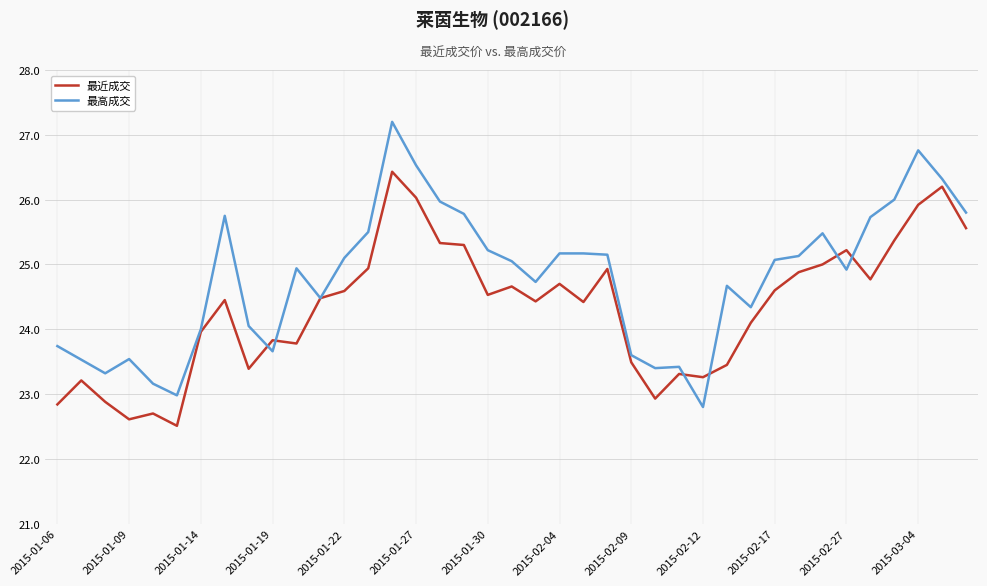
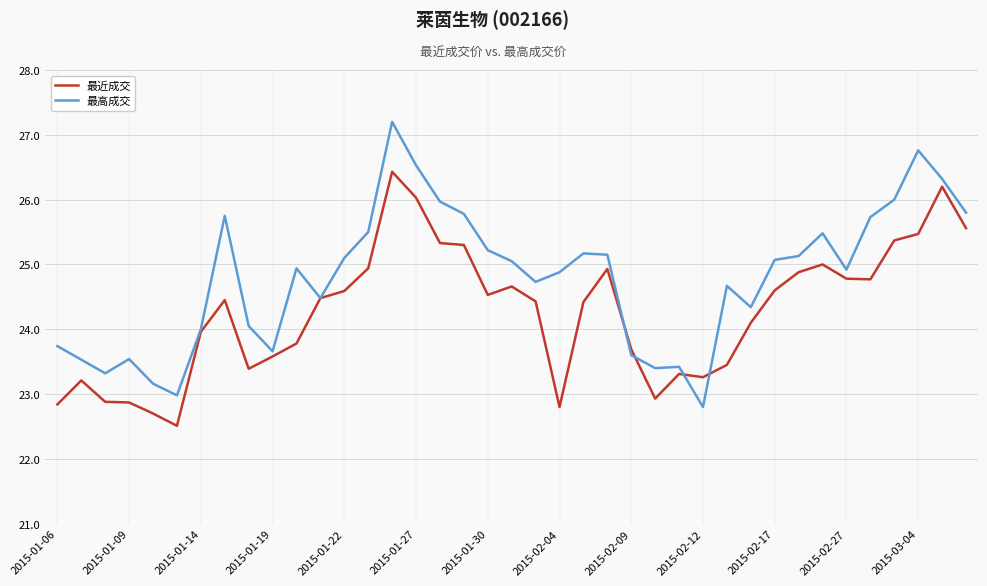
最近成交, 2015-01-09: 22.6 -> 22.9
最近成交, 2015-01-19: 23.8 -> 23.6
最近成交, 2015-02-04: 24.7 -> 22.8
最高成交, 2015-02-04: 25.2 -> 24.9
最近成交, 2015-02-09: 23.5 -> 23.7
最近成交, 2015-02-27: 25.2 -> 24.8
最近成交, 2015-03-04: 25.9 -> 25.5
